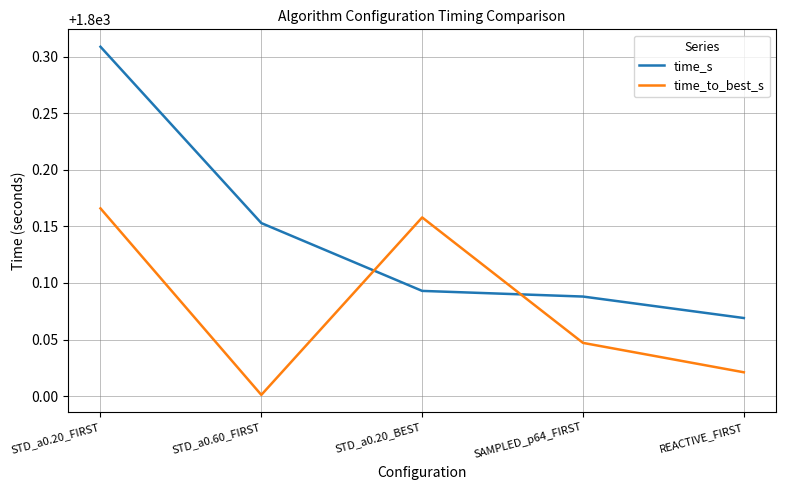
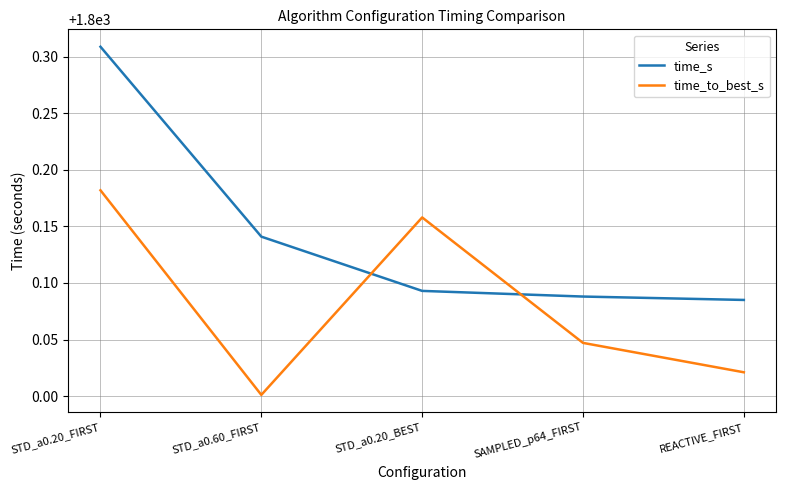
time_to_best_s, STD_a0.20_FIRST: 1800.166 -> 1800.182
time_s, STD_a0.60_FIRST: 1800.153 -> 1800.141
time_s, REACTIVE_FIRST: 1800.069 -> 1800.085
